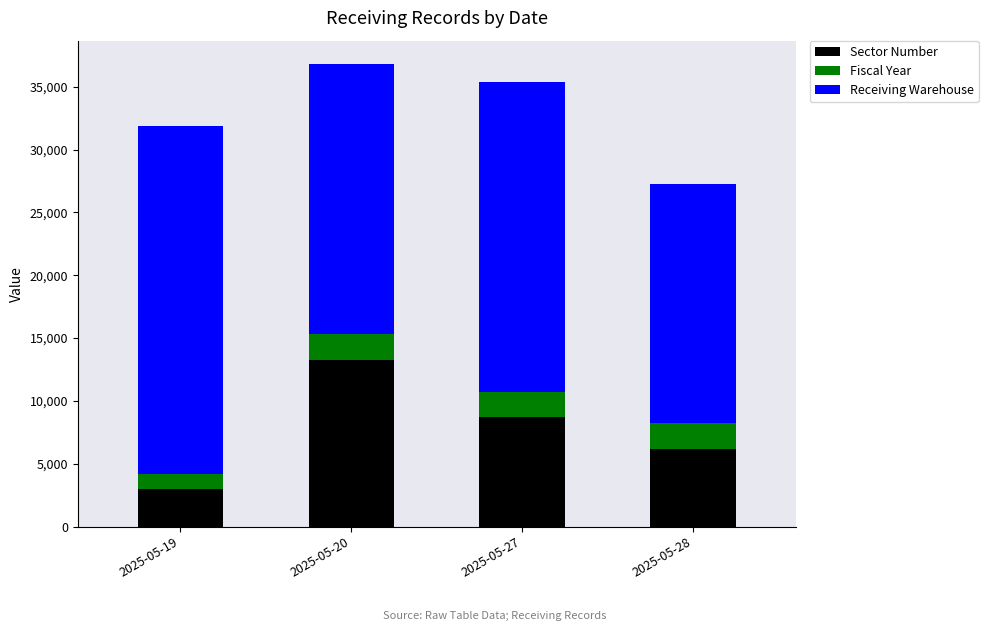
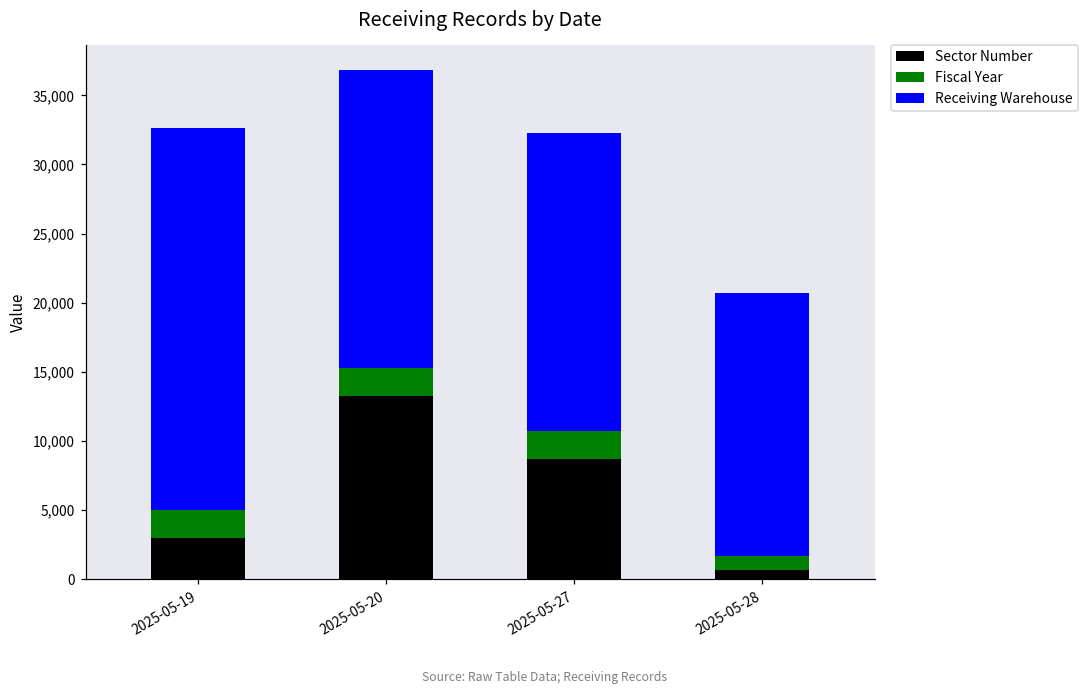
Fiscal Year, 2025-05-19: 1,200 -> 2,000
Receiving Warehouse, 2025-05-27: 24,600 -> 21,500
Sector Number, 2025-05-28: 6,200 -> 700
Fiscal Year, 2025-05-28: 2,000 -> 1,000
